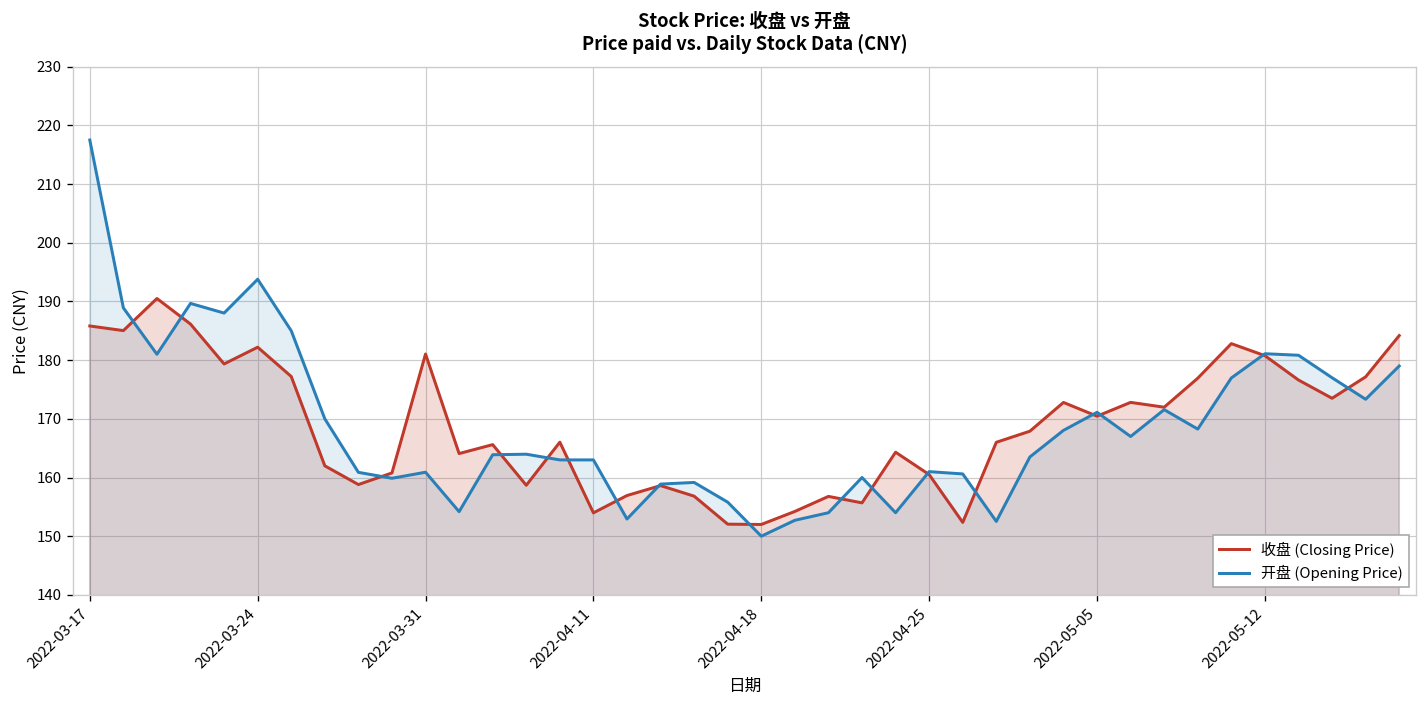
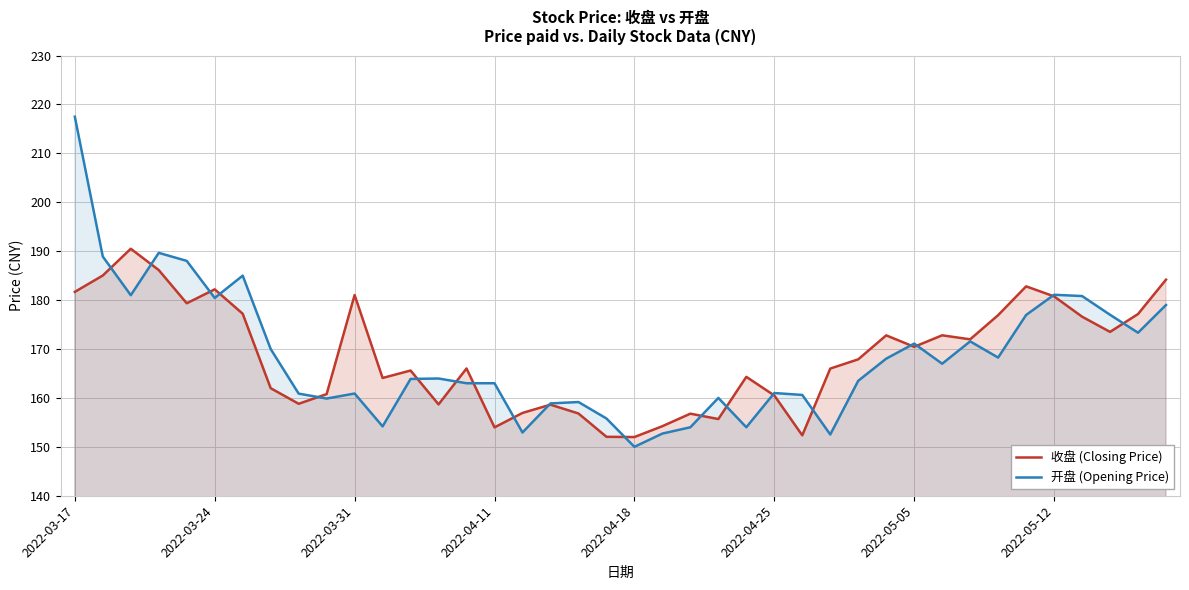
收盘 (Closing Price), 2022-03-17: 186 -> 182
开盘 (Opening Price), 2022-03-24: 194 -> 180
